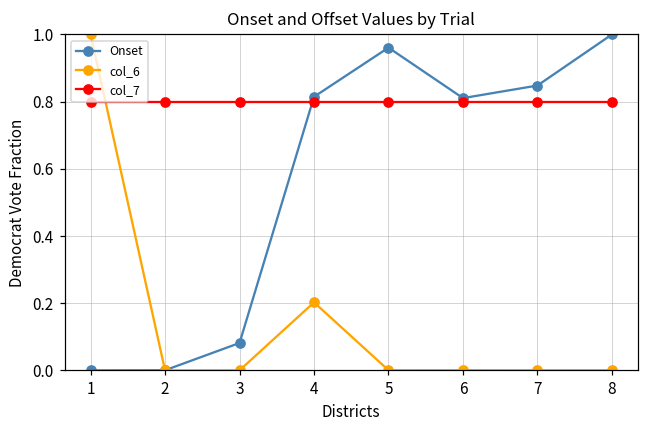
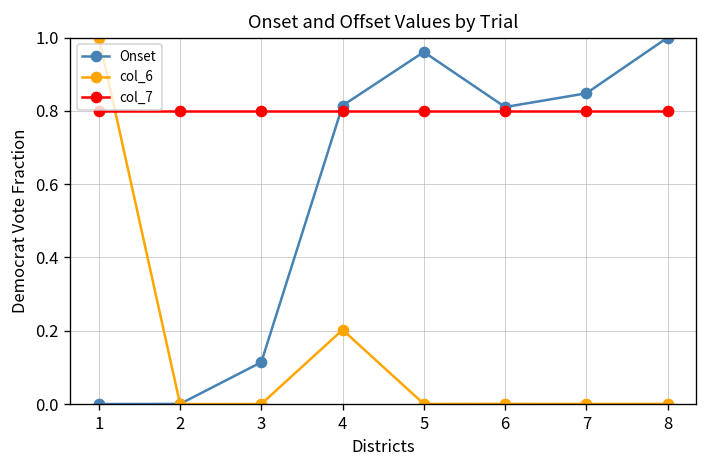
Onset, 3: 0.08 -> 0.11
